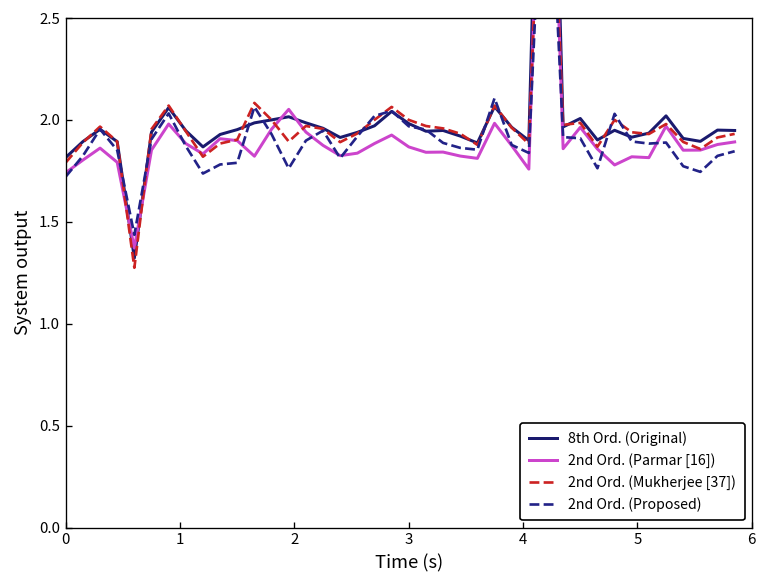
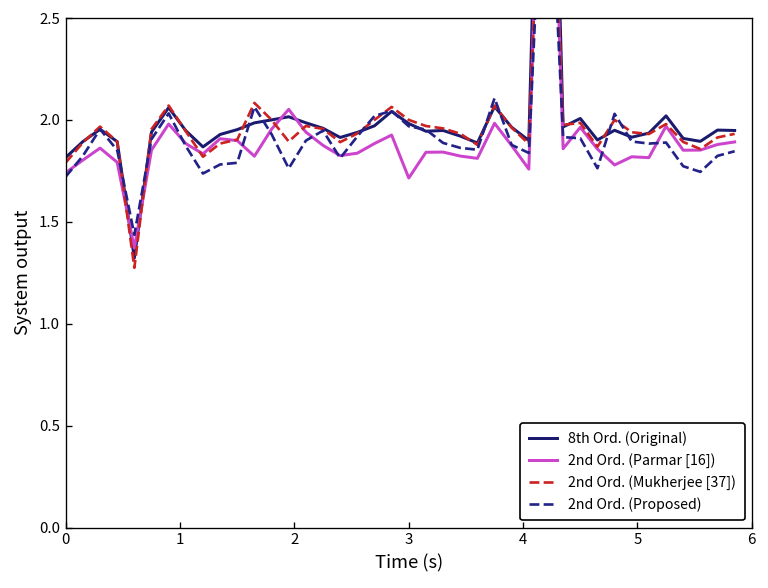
2nd Ord. (Parmar [16]), 3: 1.87 -> 1.71
